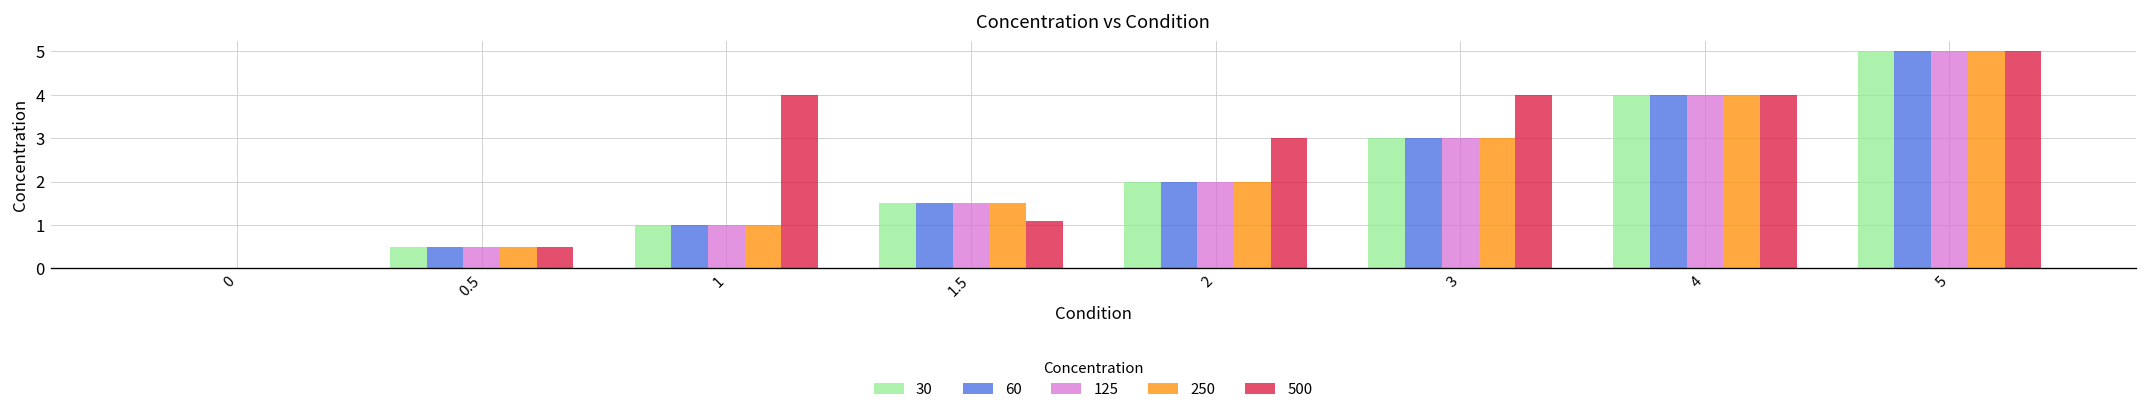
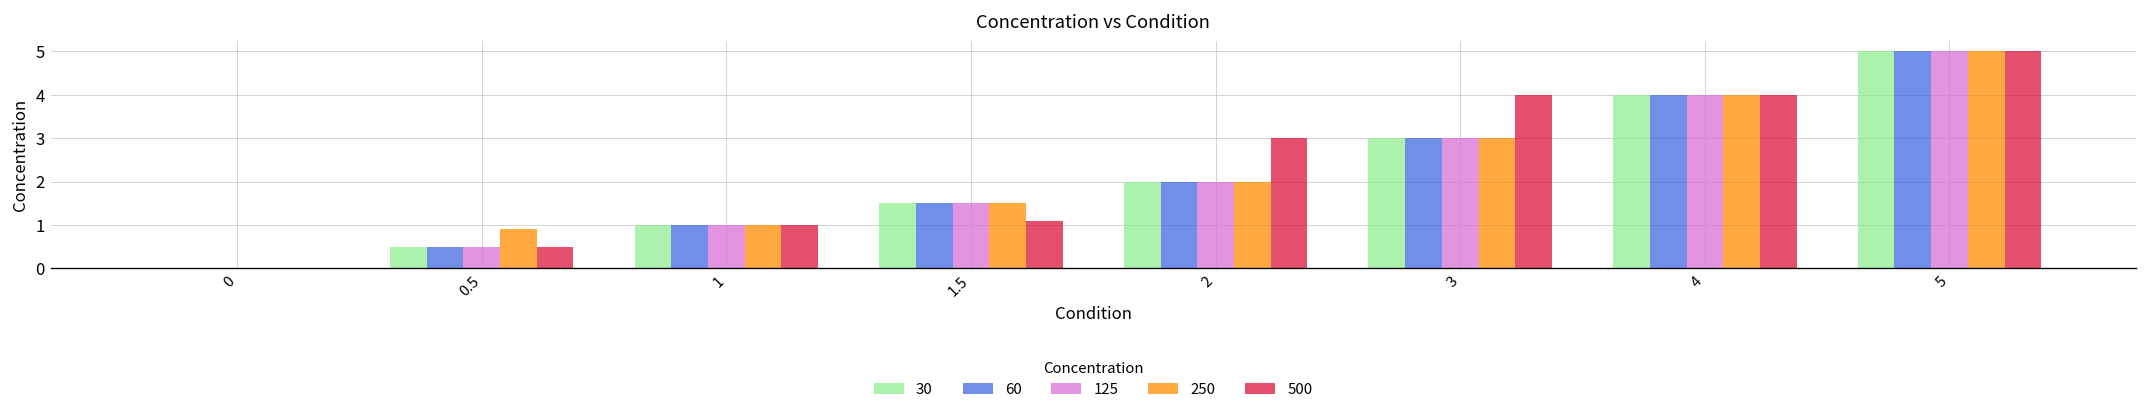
250, 0.5: 0.5 -> 0.9
500, 1: 4 -> 1
